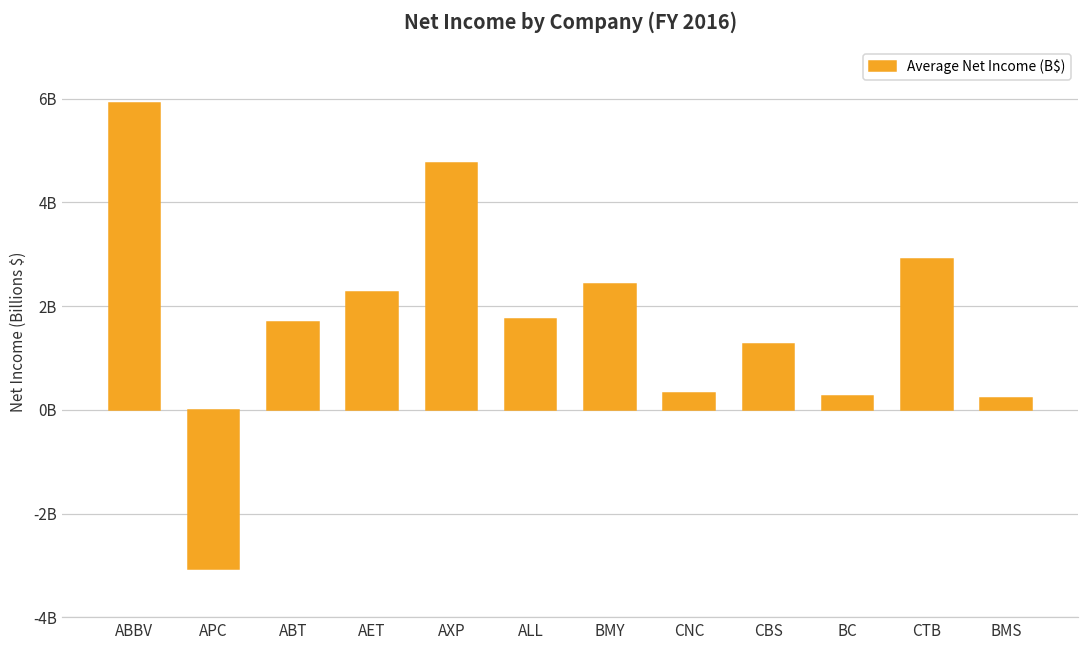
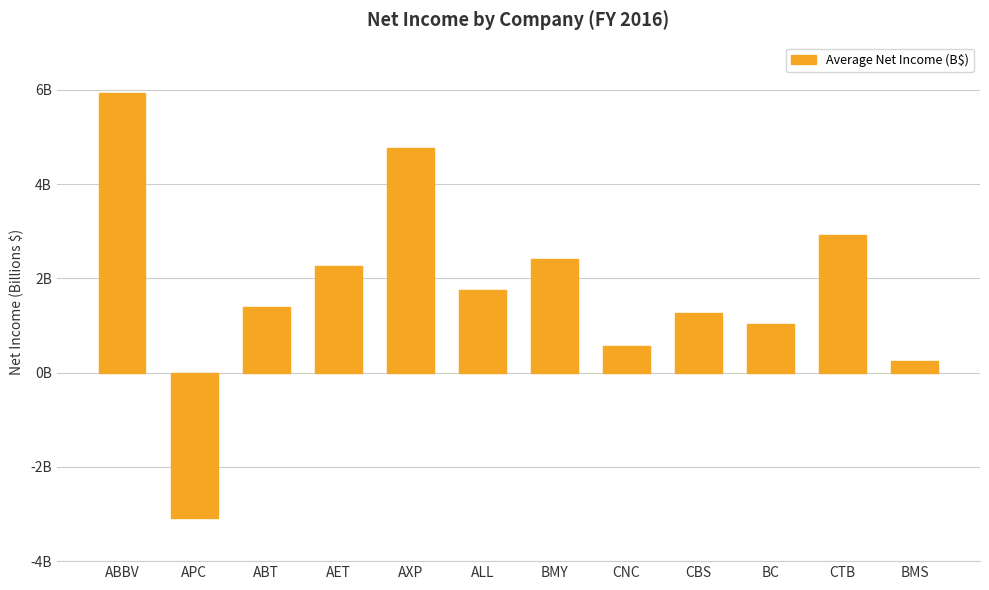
ABT: 1700000000 -> 1400000000
CNC: 300000000 -> 600000000
BC: 300000000 -> 1000000000
